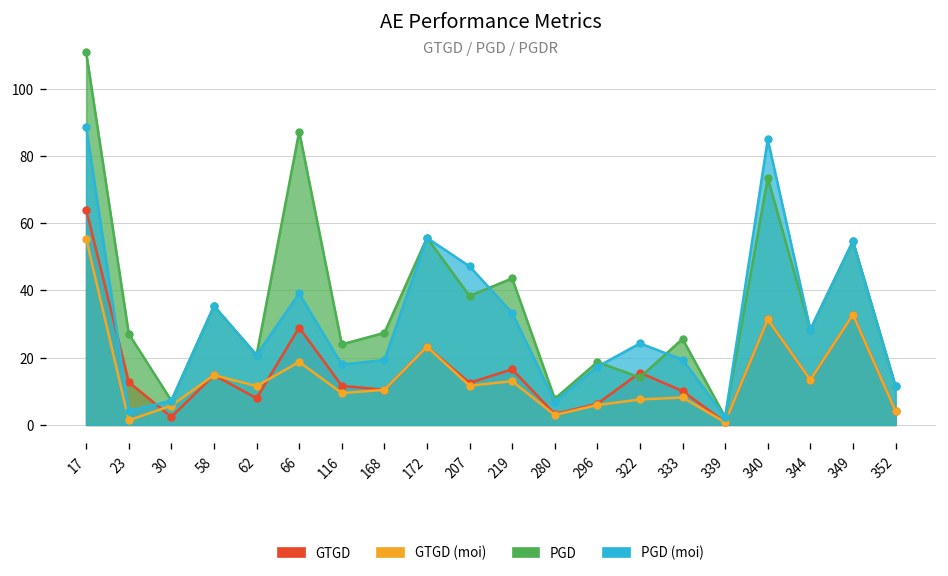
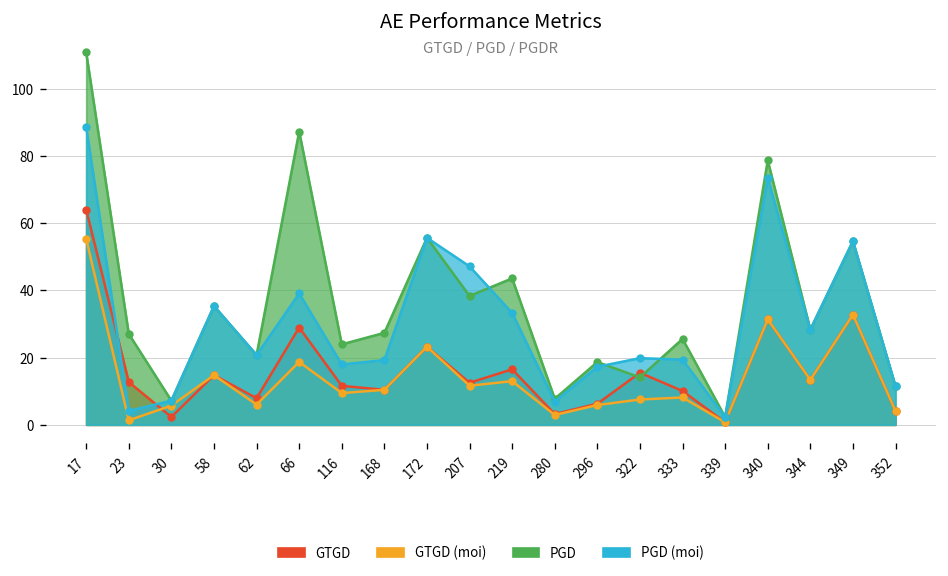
GTGD (moi), 62: 12 -> 6
PGD (moi), 322: 24 -> 20
PGD, 340: 73 -> 79
PGD (moi), 340: 85 -> 73
